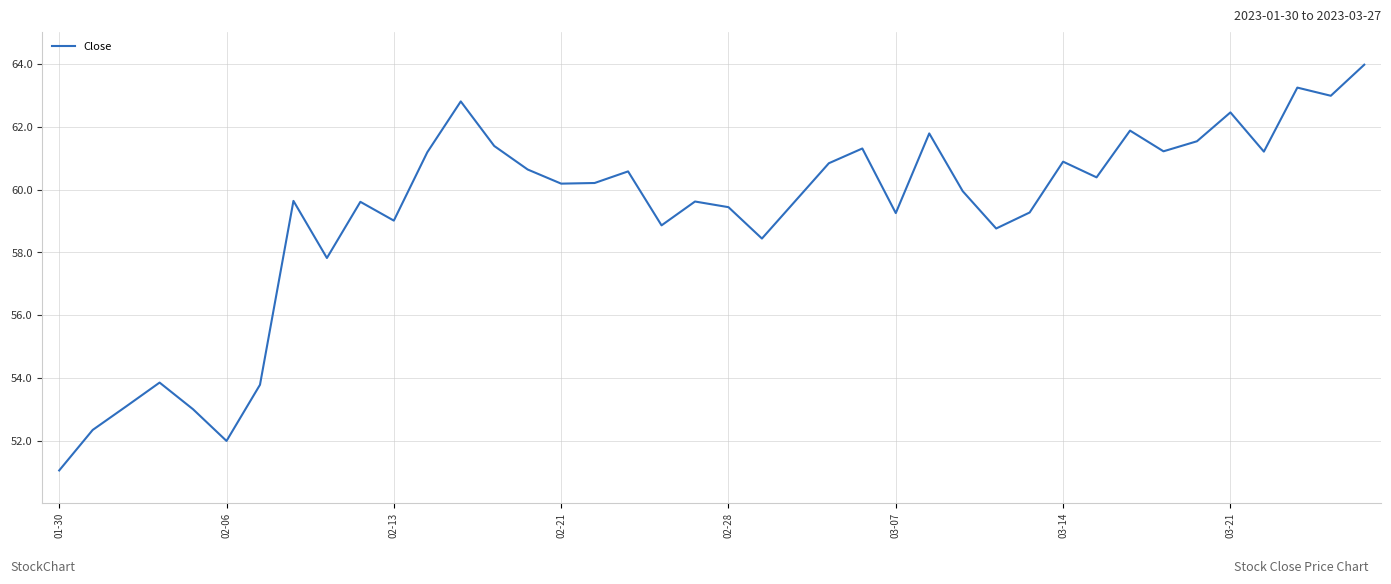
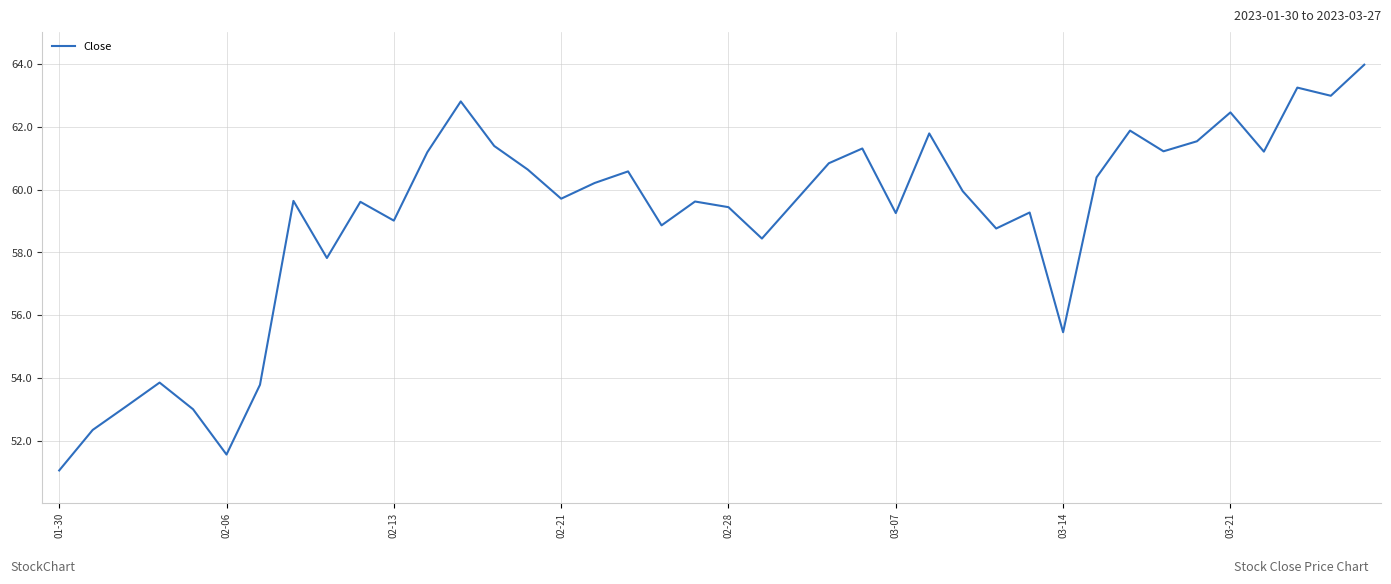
02-06: 52.0 -> 51.6
02-21: 60.2 -> 59.7
03-14: 60.9 -> 55.5
